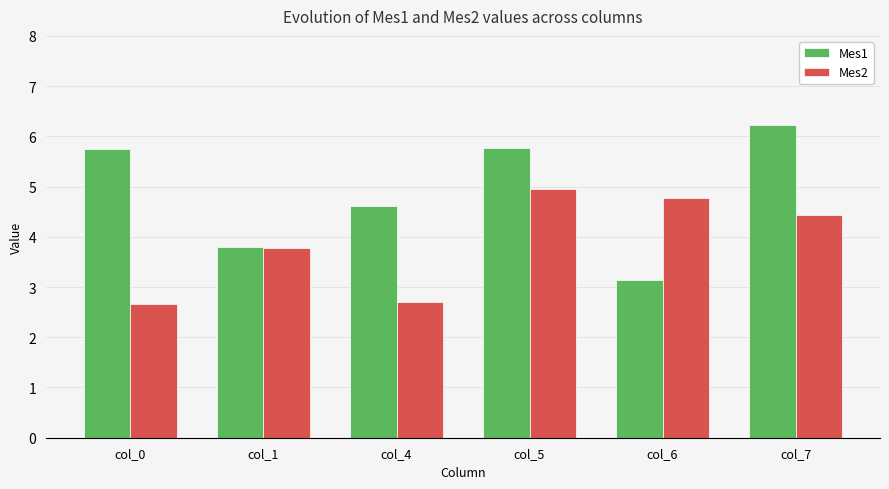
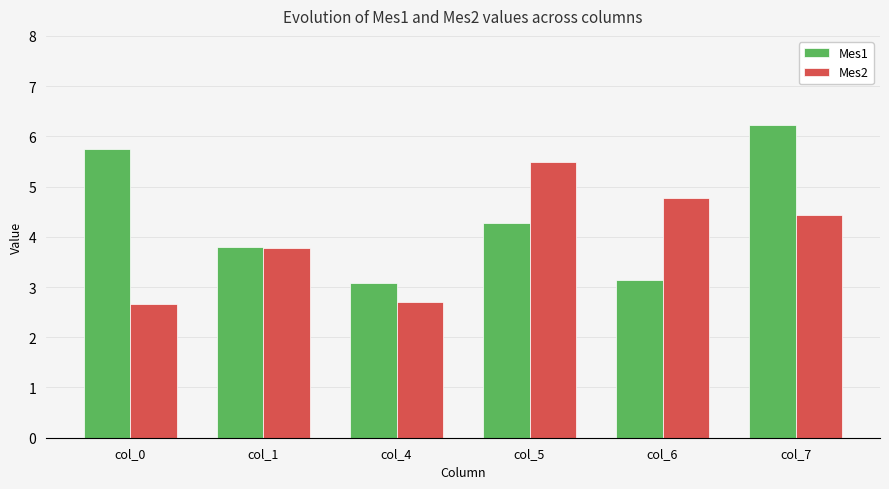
Mes1, col_4: 4.6 -> 3.1
Mes1, col_5: 5.8 -> 4.3
Mes2, col_5: 5.0 -> 5.5
